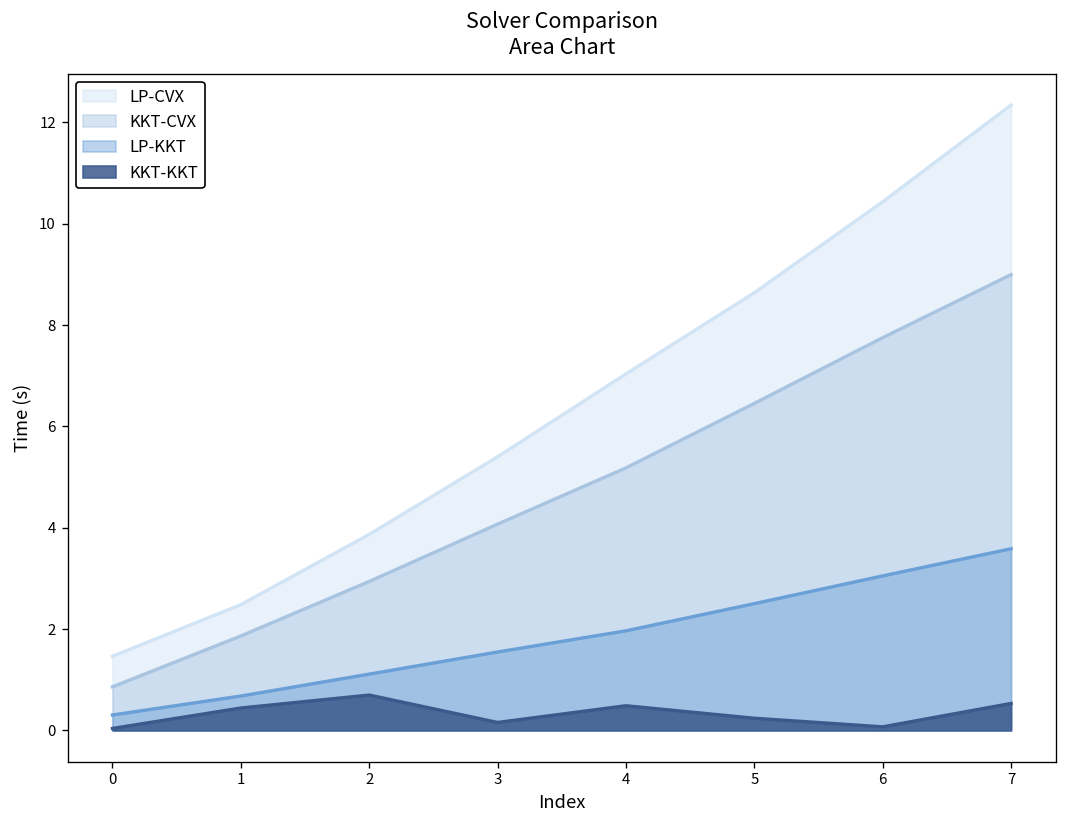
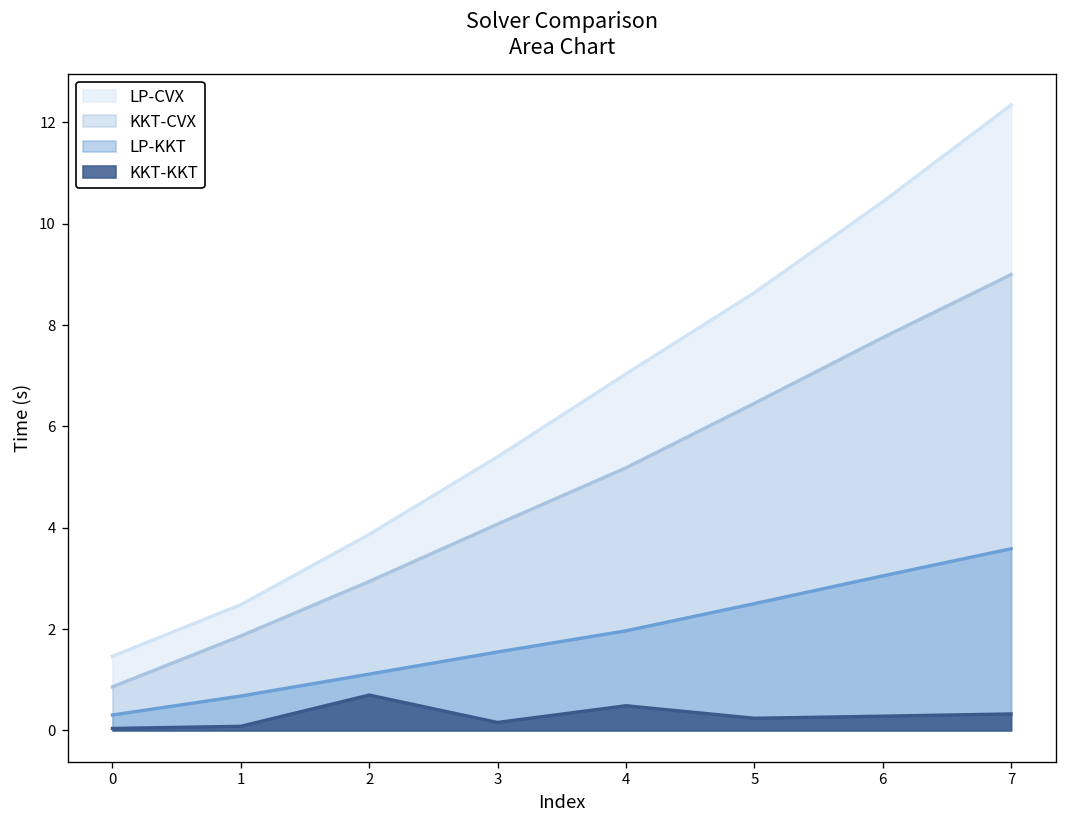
KKT-KKT, 1: 0.4 -> 0.1
KKT-KKT, 6: 0.1 -> 0.3
KKT-KKT, 7: 0.5 -> 0.3
